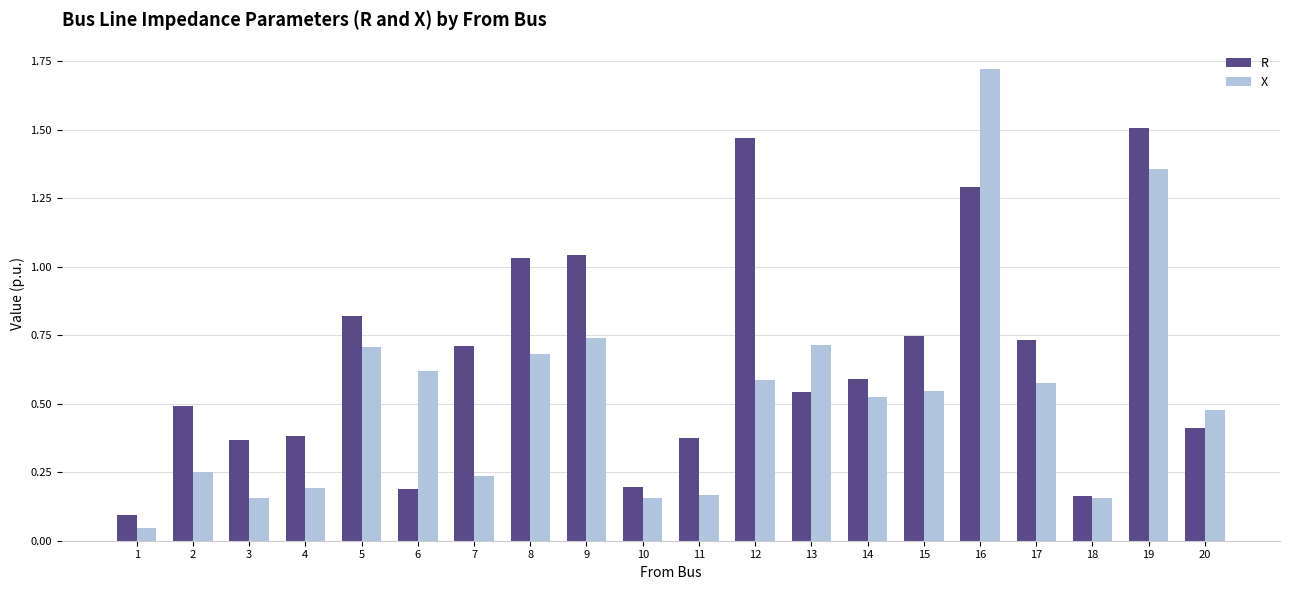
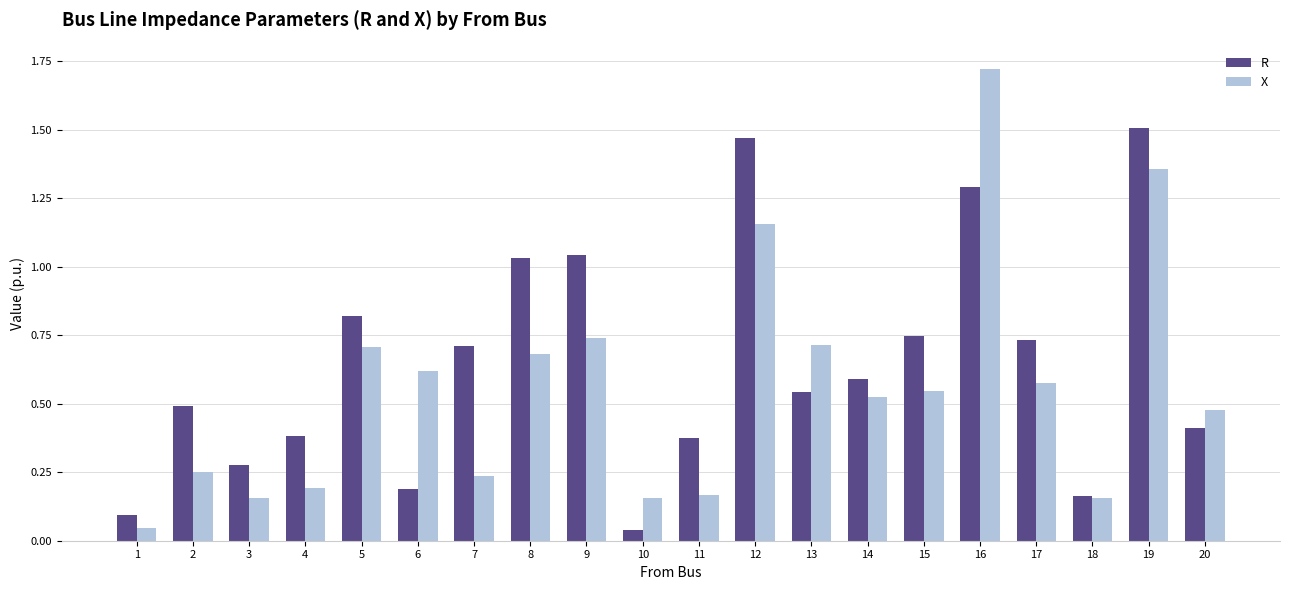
R, 3: 0.37 -> 0.28
R, 10: 0.20 -> 0.04
X, 12: 0.59 -> 1.16
